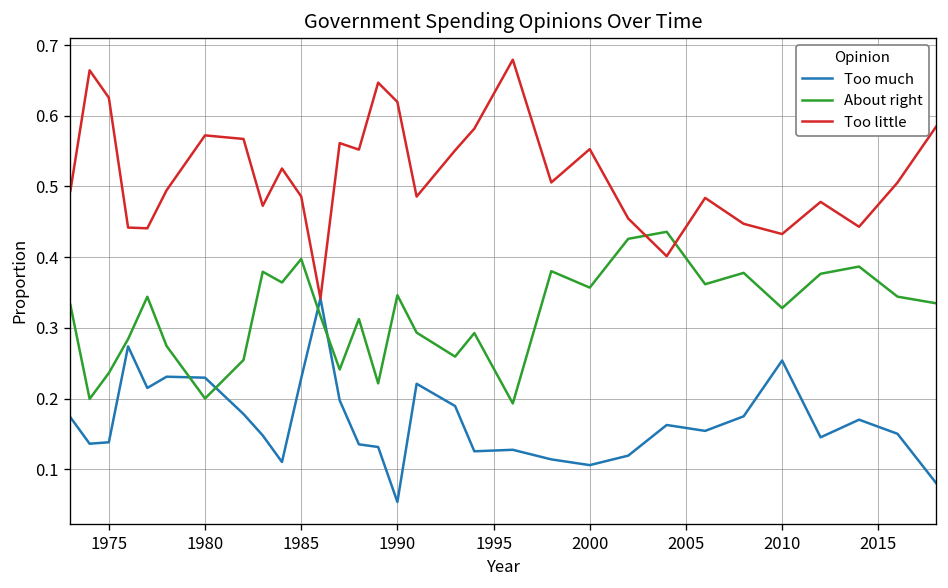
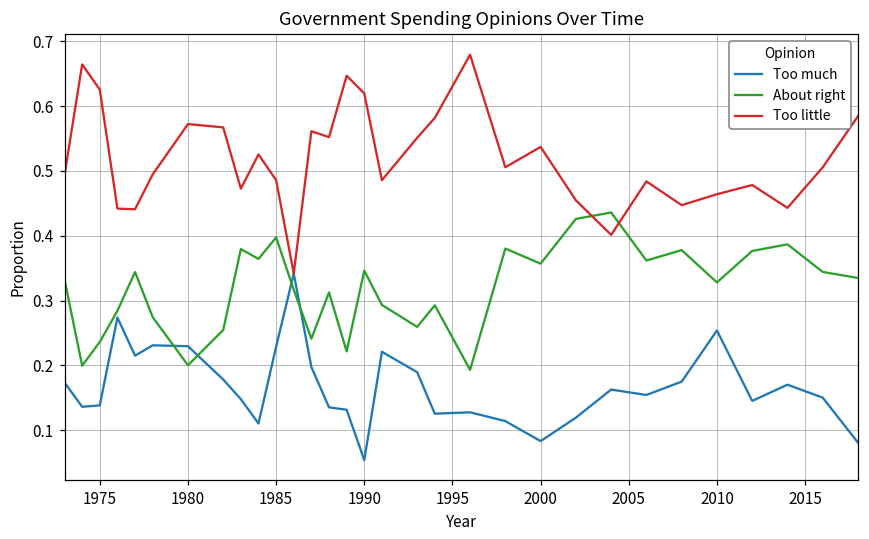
Too much, 2000: 0.11 -> 0.08
Too little, 2000: 0.55 -> 0.54
Too little, 2010: 0.43 -> 0.46
